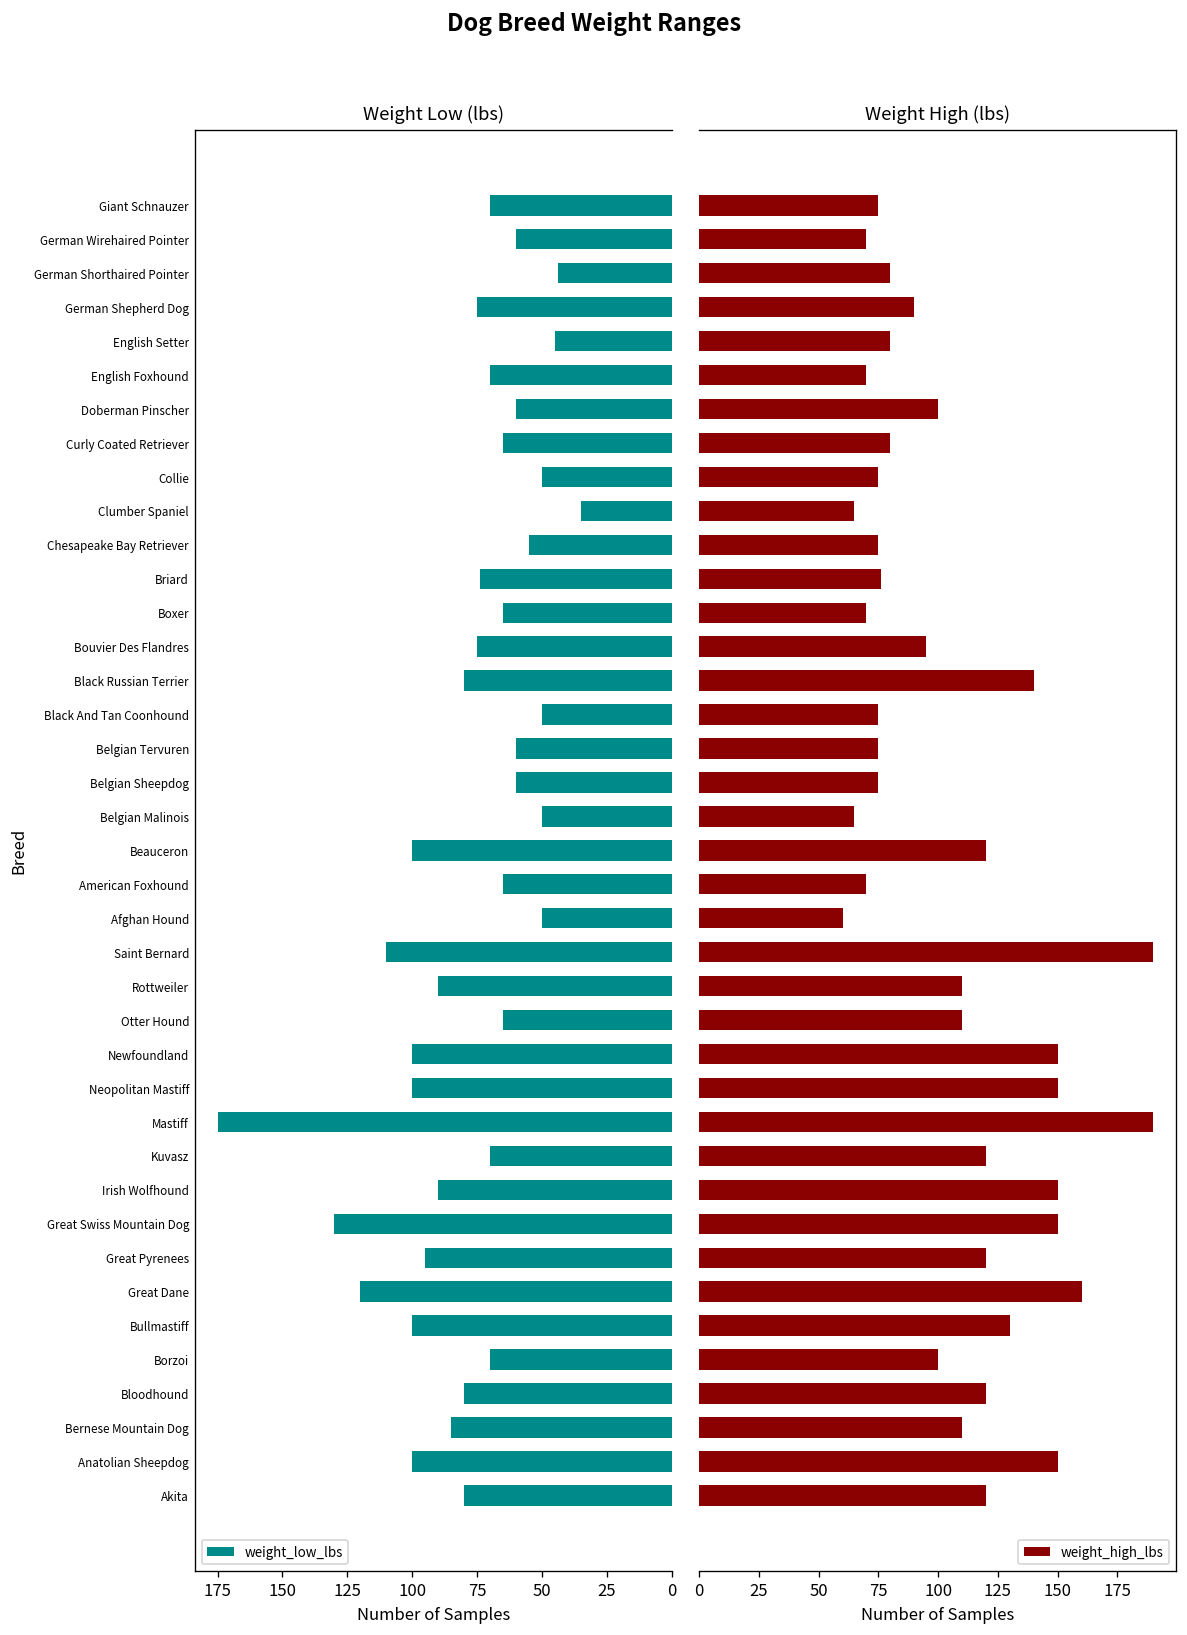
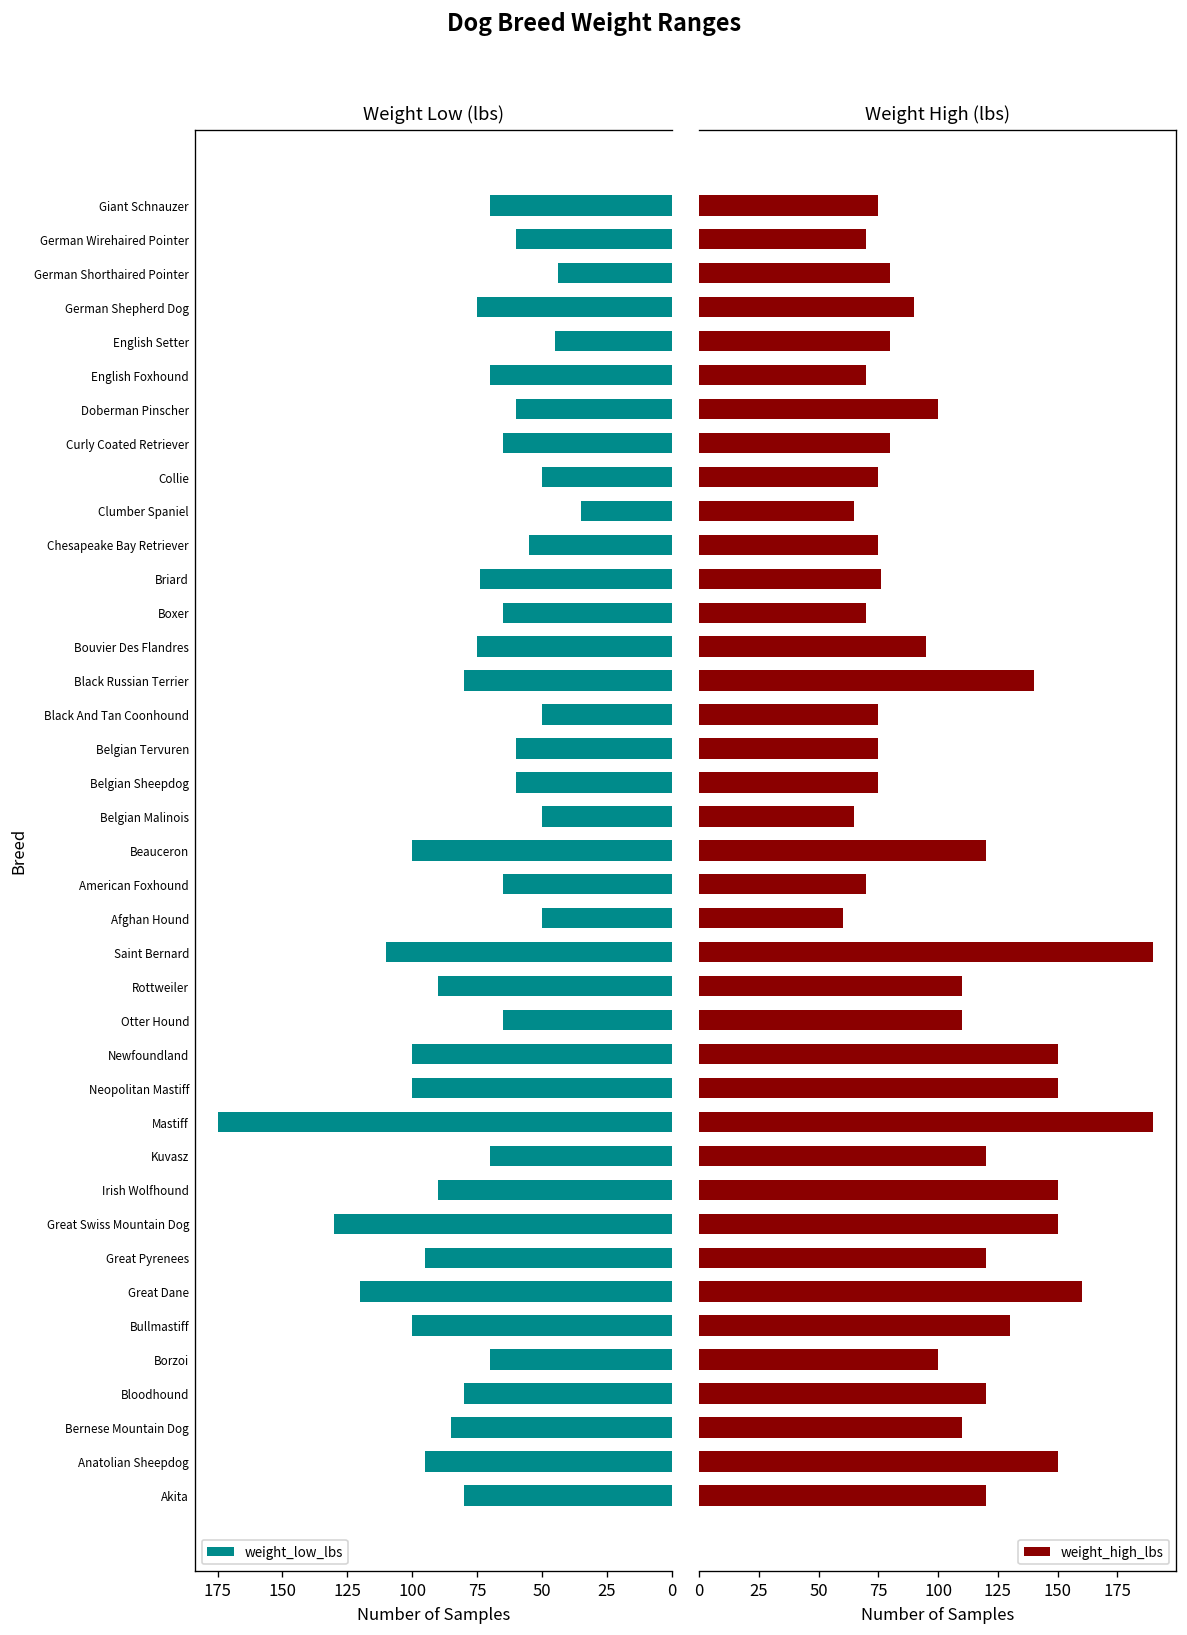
Weight Low (lbs), Anatolian Sheepdog: 100 -> 95
